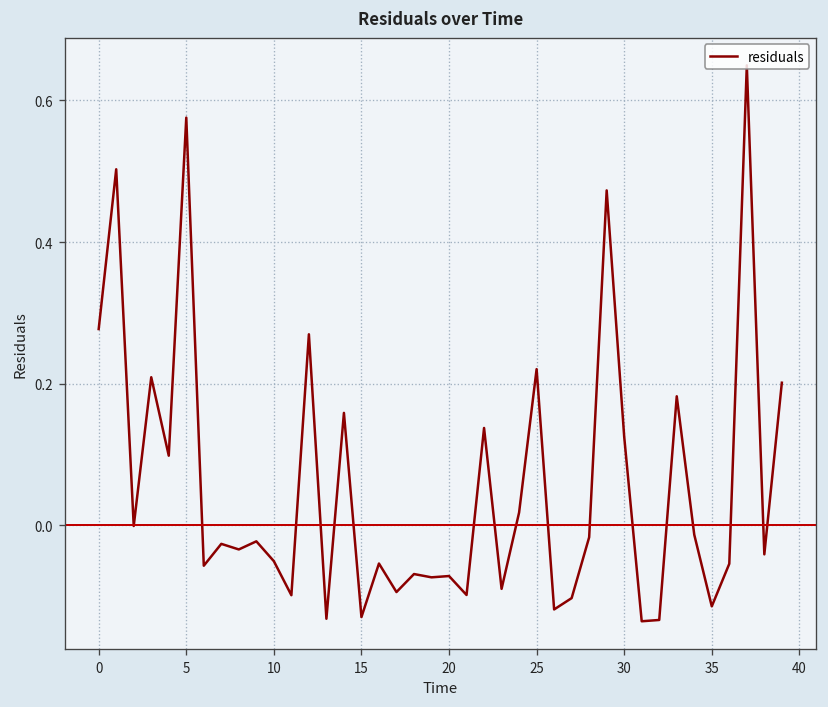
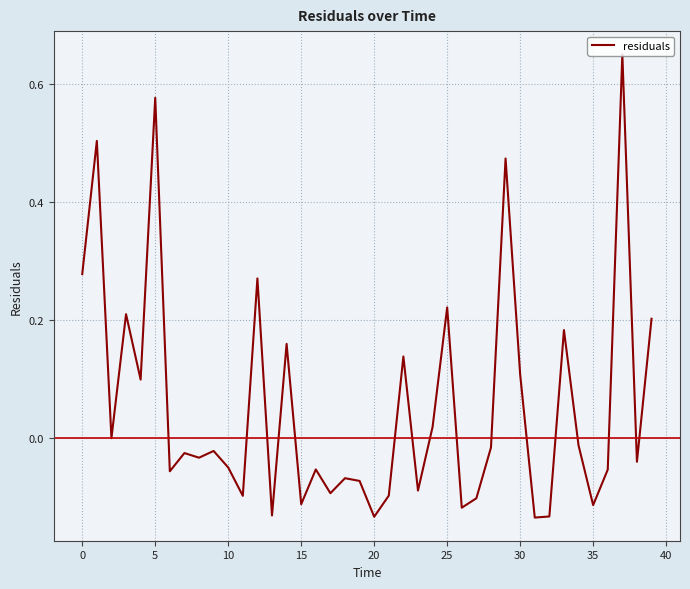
15: -0.13 -> -0.11
20: -0.07 -> -0.13
30: 0.13 -> 0.11
